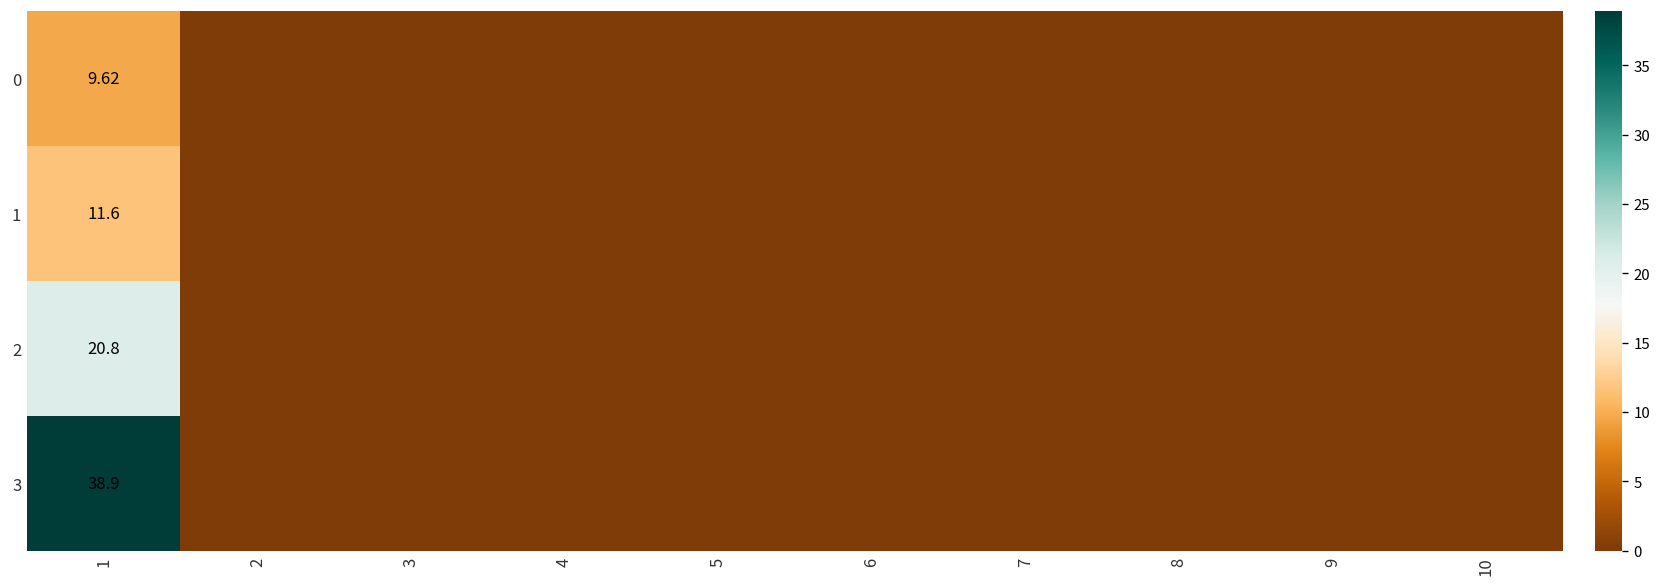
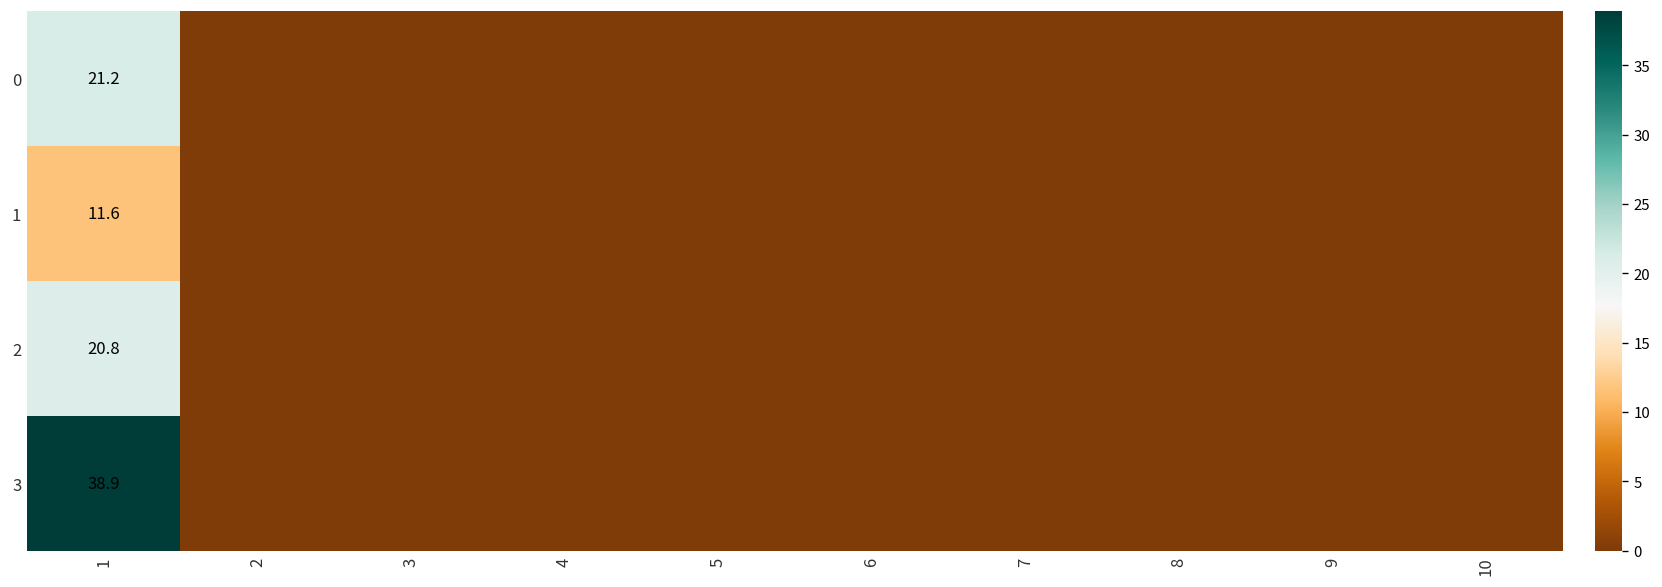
0, 1: 9.62 -> 21.2
